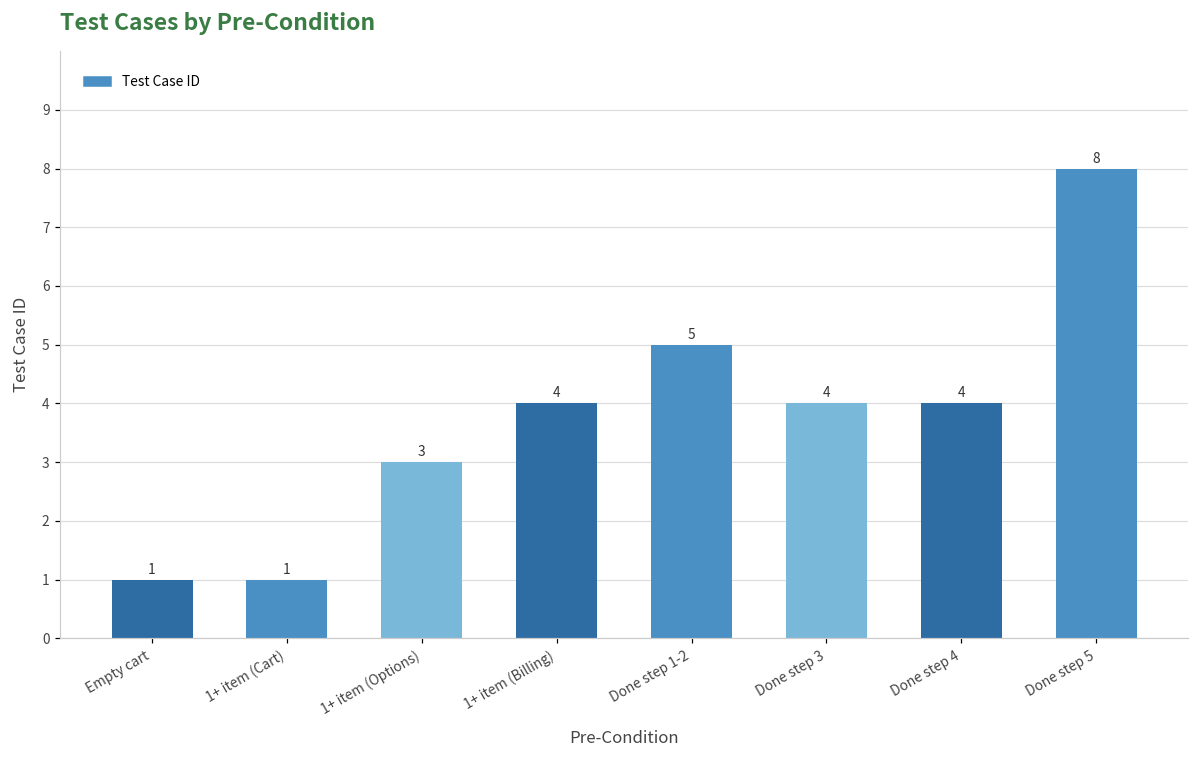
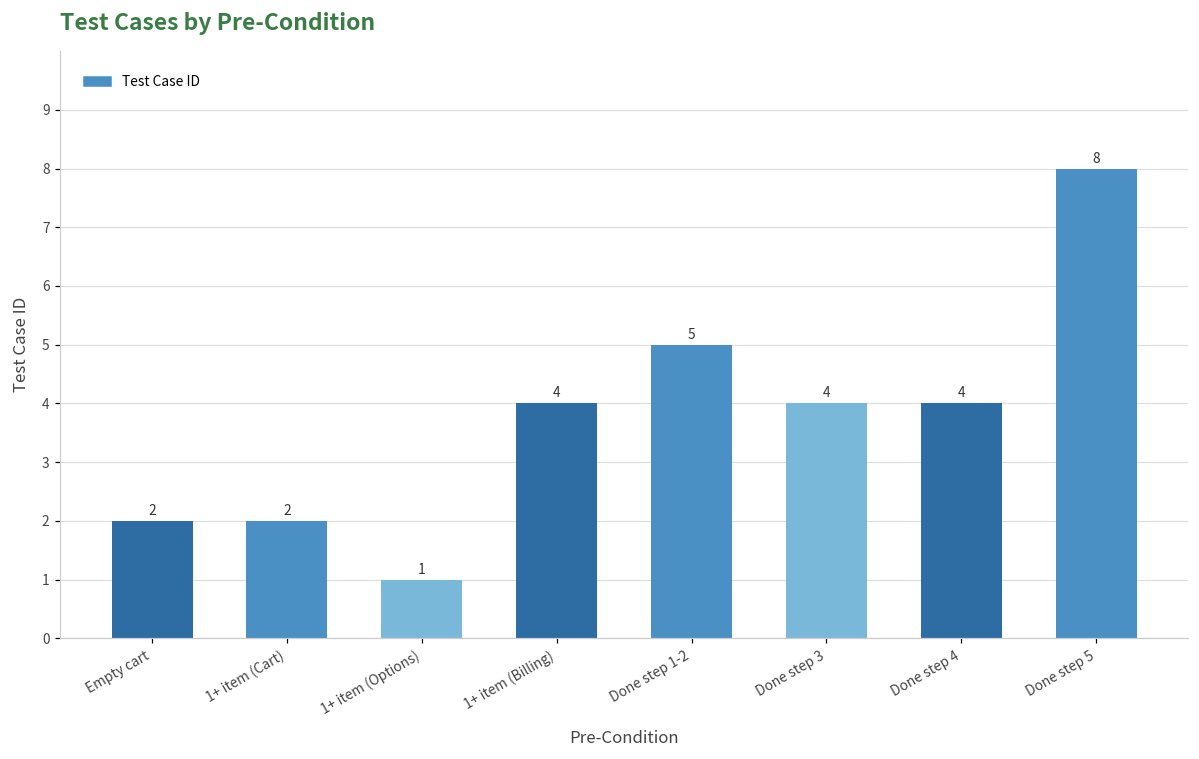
Empty cart: 1 -> 2
1+ item (Cart): 1 -> 2
1+ item (Options): 3 -> 1
